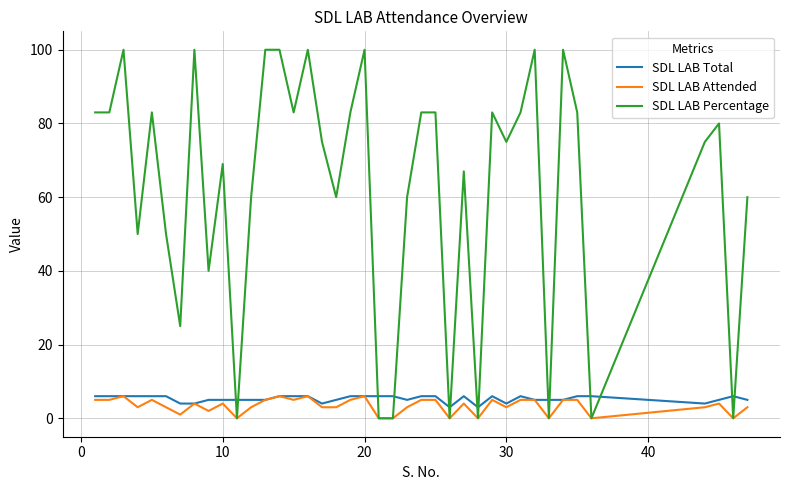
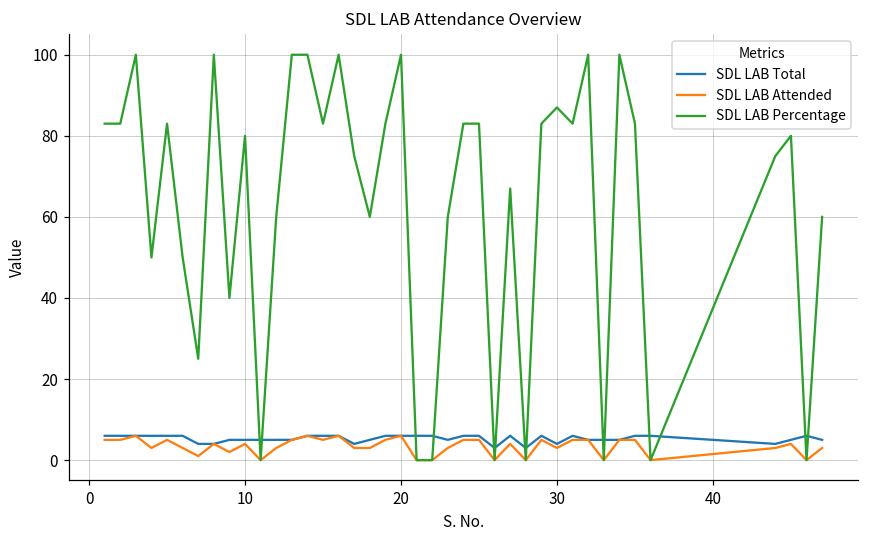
SDL LAB Percentage, 10: 69 -> 80
SDL LAB Percentage, 30: 75 -> 87
